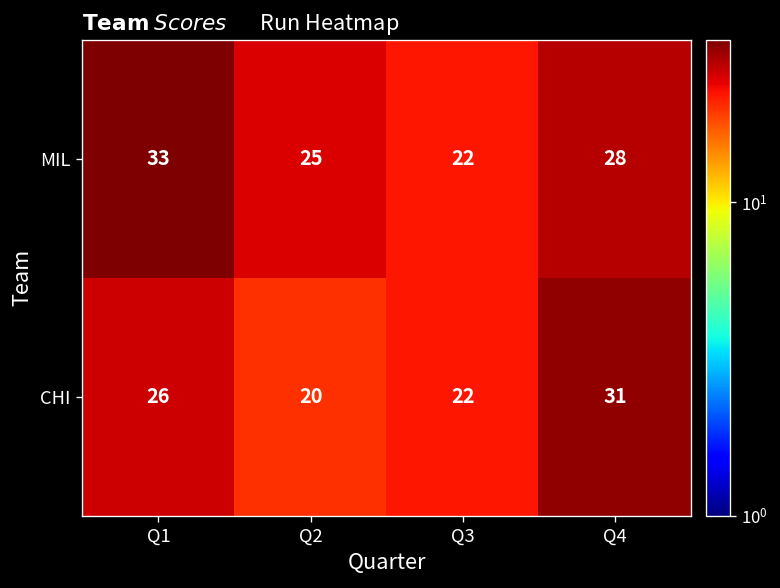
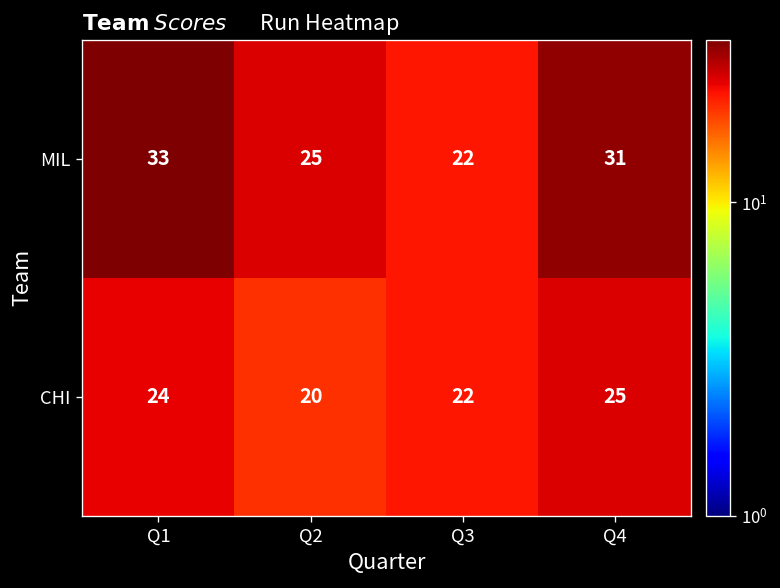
MIL, Q4: 28 -> 31
CHI, Q1: 26 -> 24
CHI, Q4: 31 -> 25
